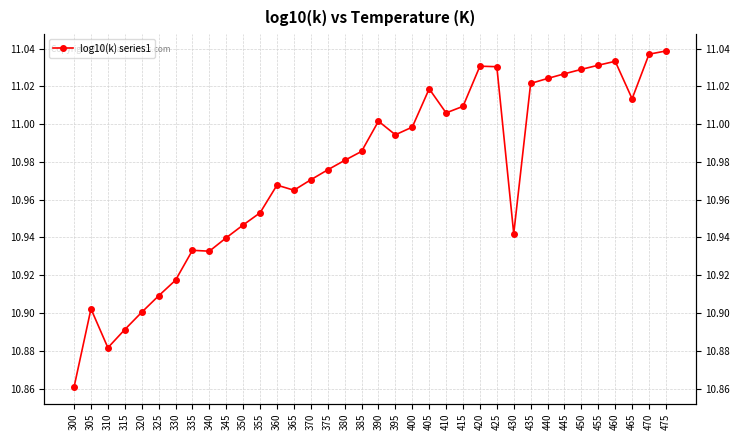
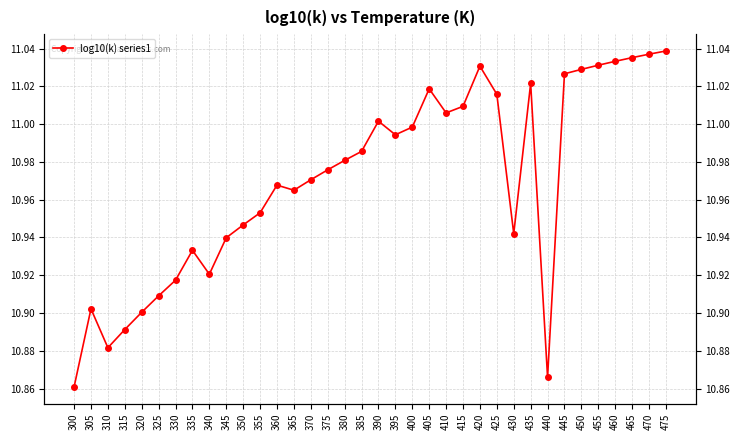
340: 10.933 -> 10.921
425: 11.030 -> 11.016
440: 11.024 -> 10.866
465: 11.013 -> 11.035
